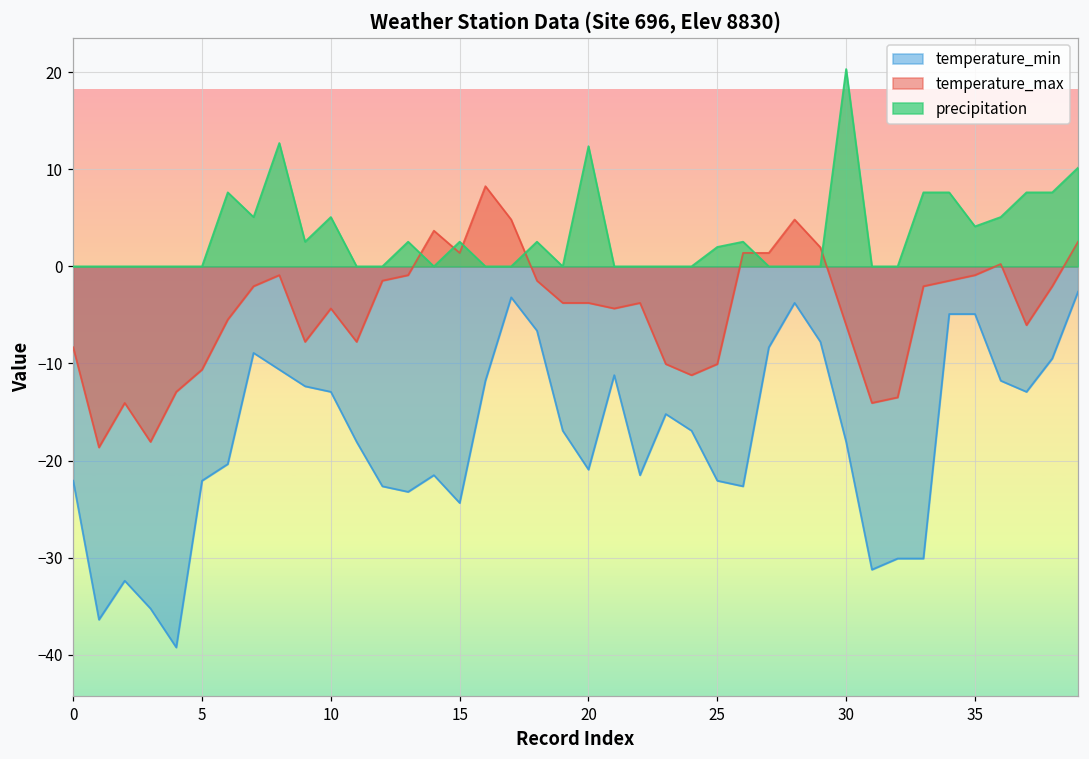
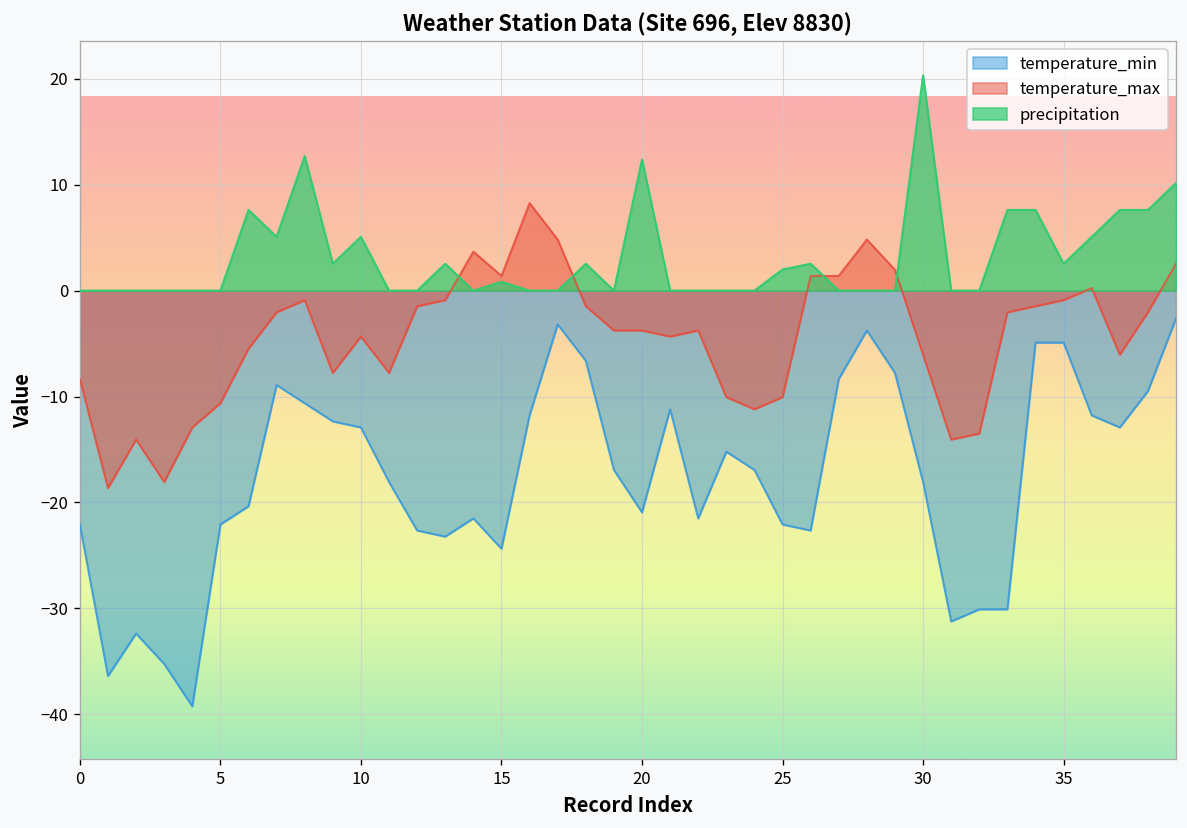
precipitation, 15: 3 -> 1
precipitation, 35: 4 -> 3
